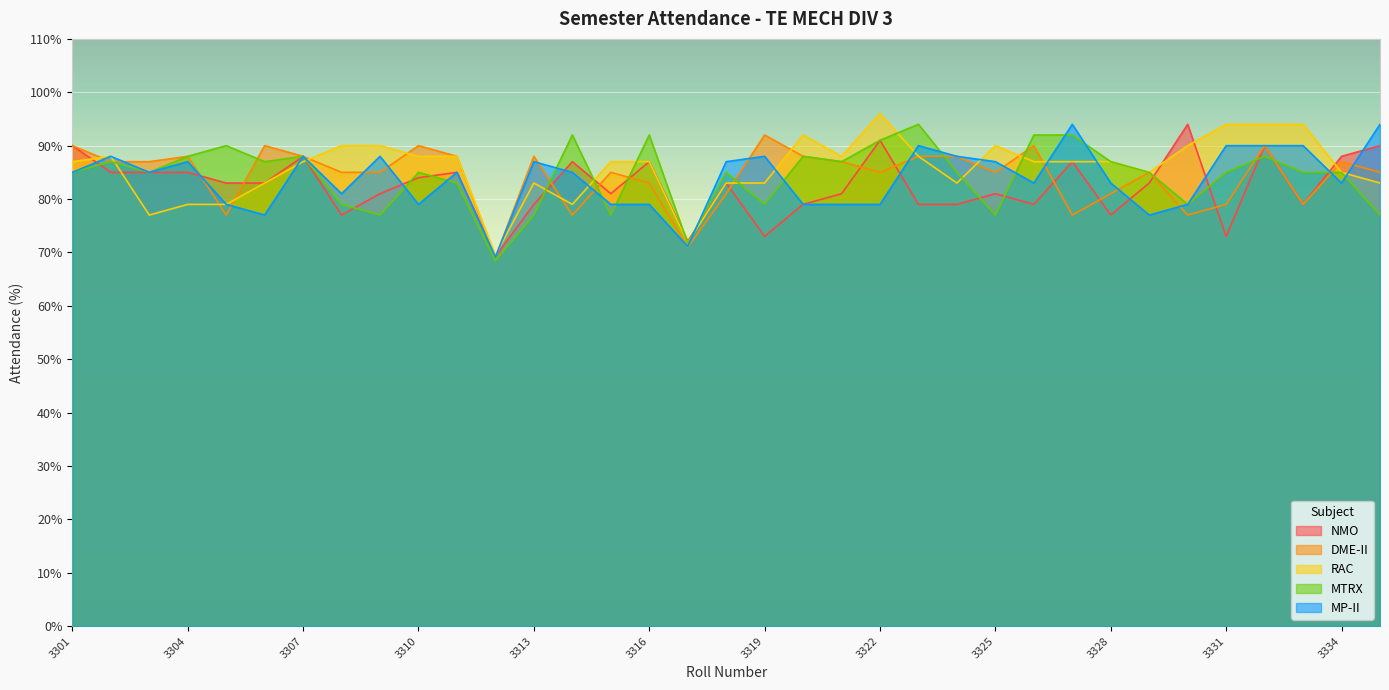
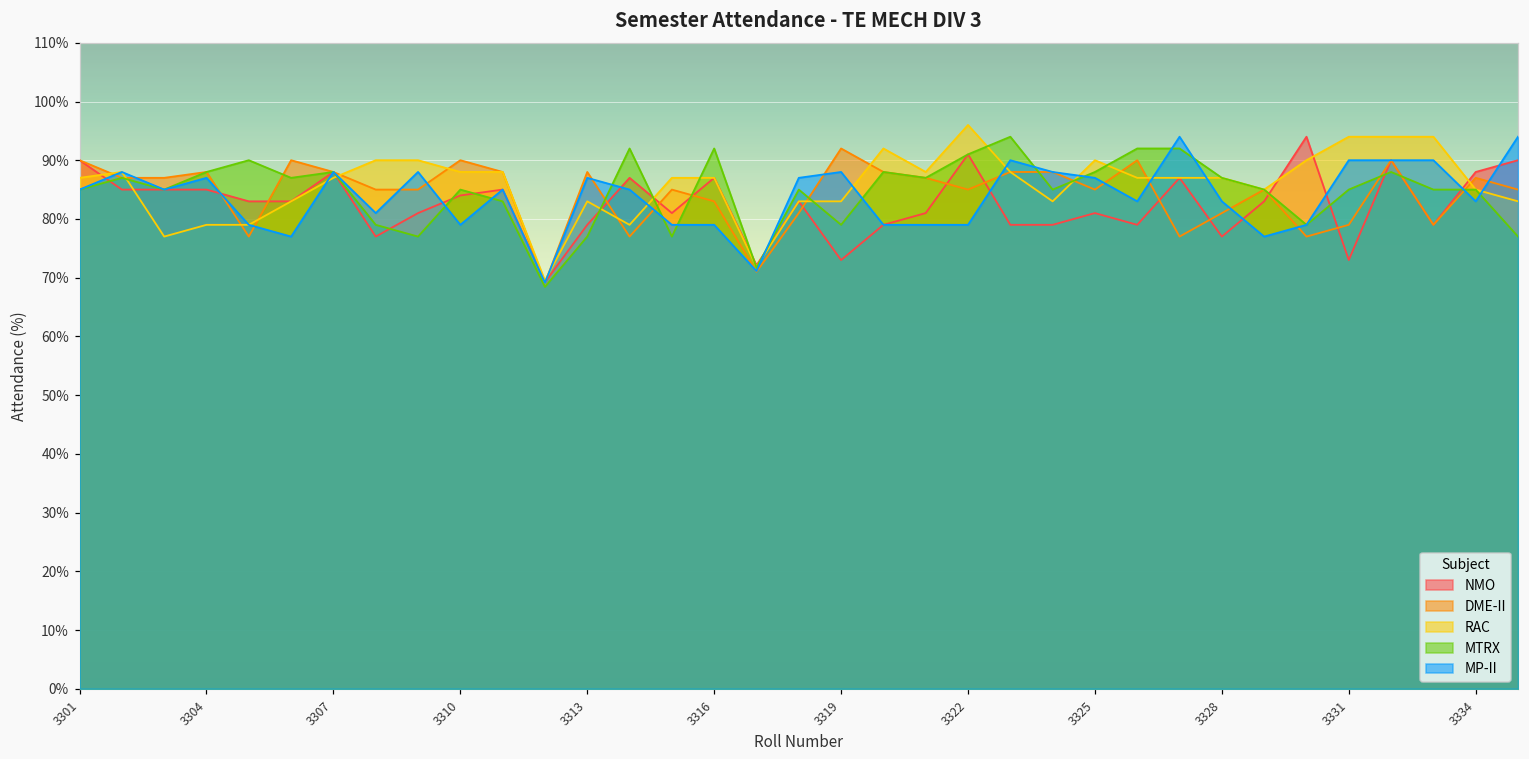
MTRX, 3325: 77% -> 88%
